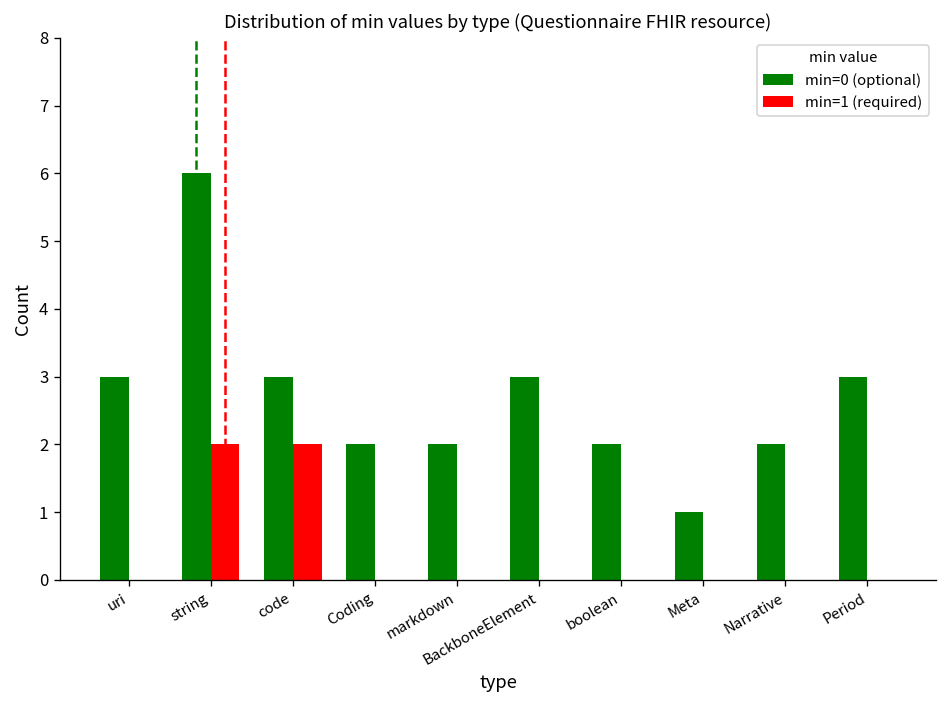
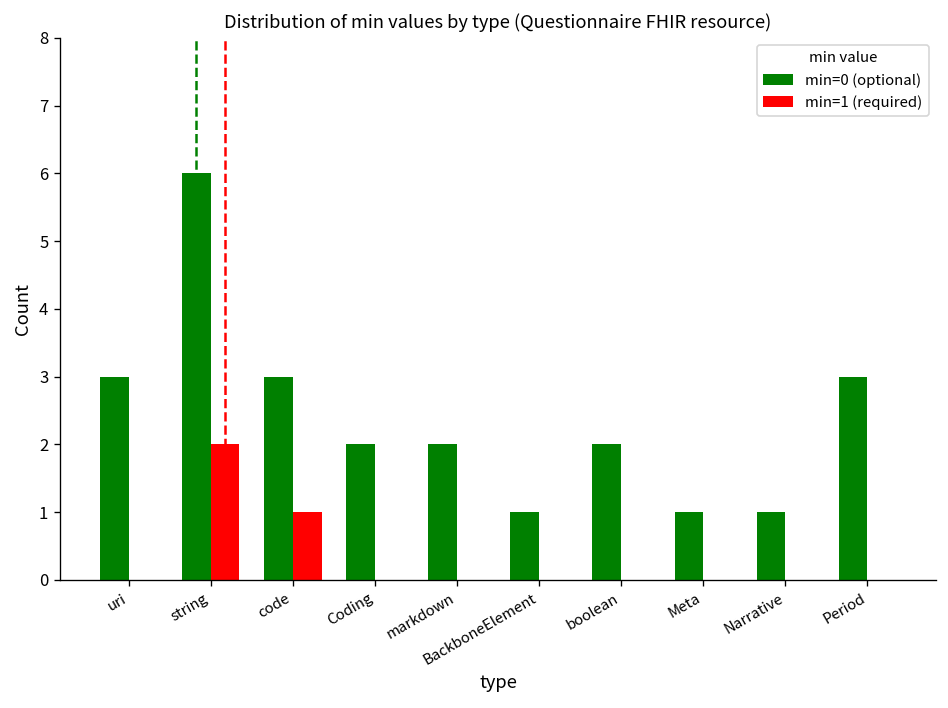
min=1 (required), code: 2 -> 1
min=0 (optional), BackboneElement: 3 -> 1
min=0 (optional), Narrative: 2 -> 1
